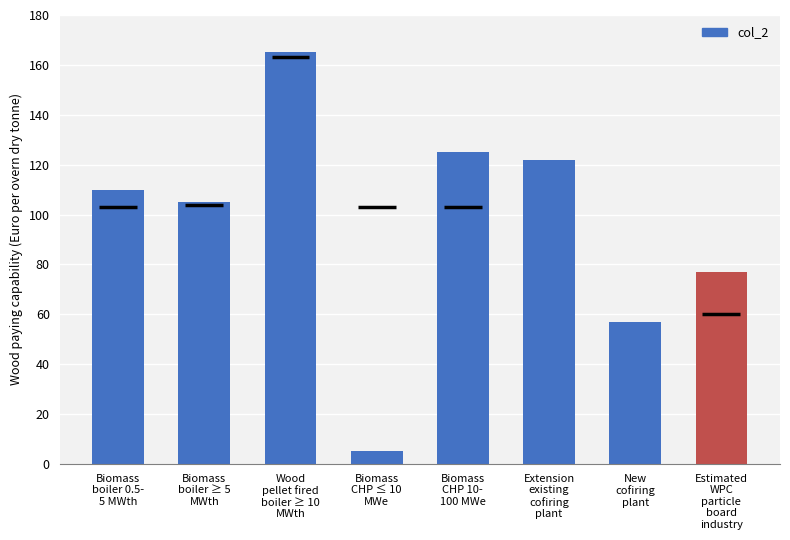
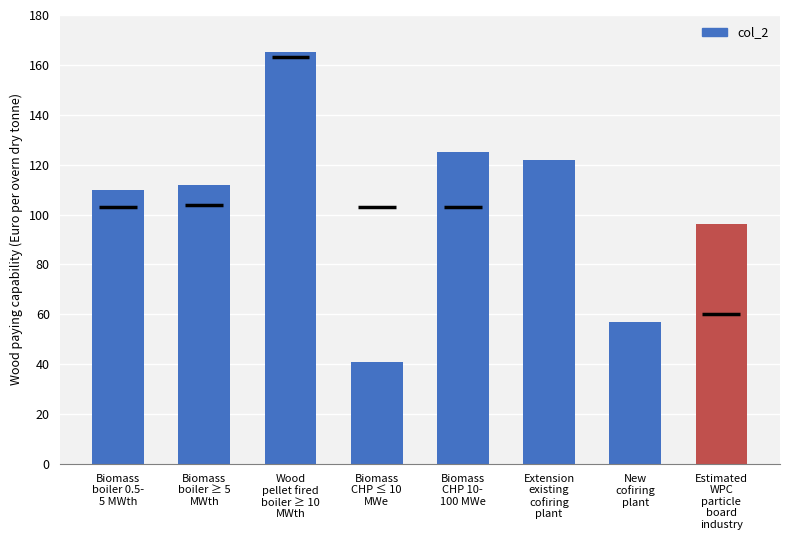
col_2, Biomass boiler ≥ 5 MWth: 105 -> 112
col_2, Biomass CHP ≤ 10 MWe: 5 -> 41
col_2, Estimated WPC particle board industry: 77 -> 96
